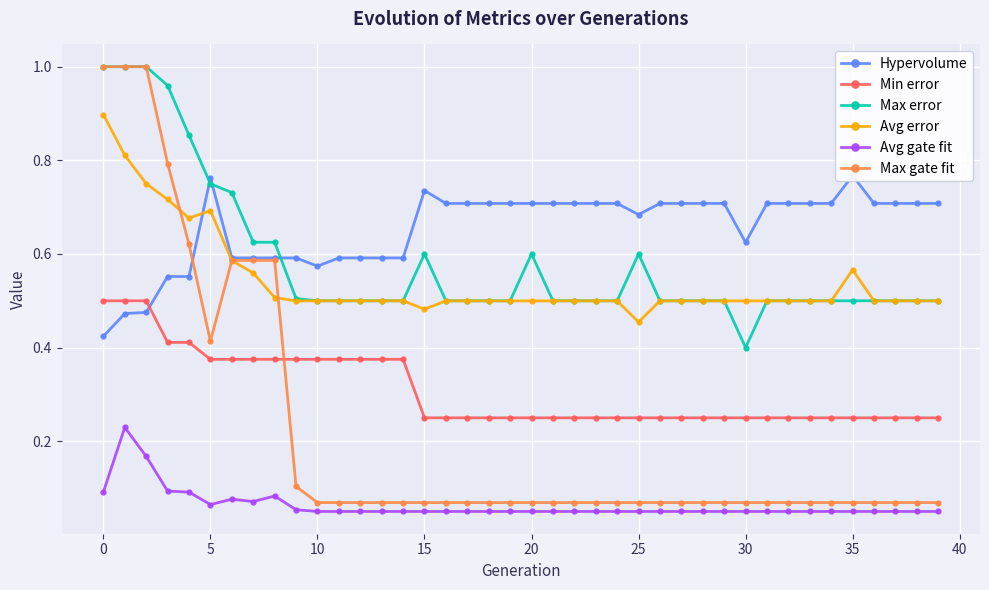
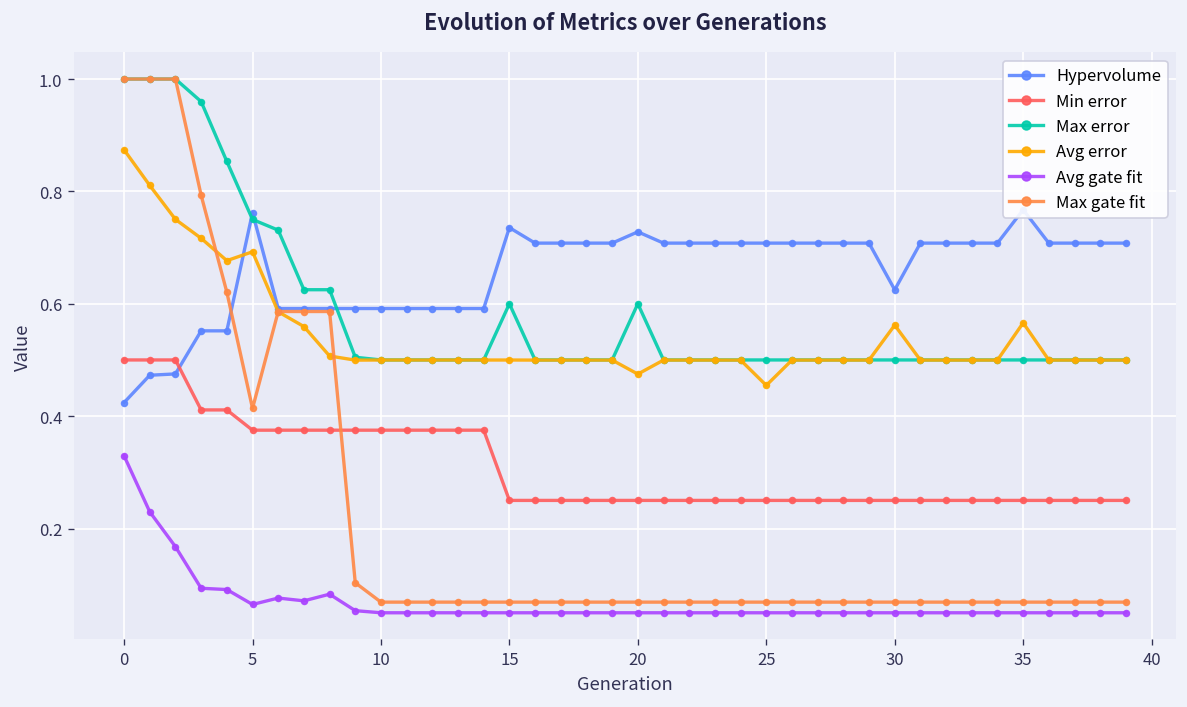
Avg error, 0: 0.90 -> 0.87
Avg gate fit, 0: 0.09 -> 0.33
Hypervolume, 10: 0.57 -> 0.59
Avg error, 15: 0.48 -> 0.50
Hypervolume, 20: 0.71 -> 0.73
Avg error, 20: 0.50 -> 0.47
Hypervolume, 25: 0.68 -> 0.71
Max error, 25: 0.6 -> 0.5
Max error, 30: 0.4 -> 0.5
Avg error, 30: 0.50 -> 0.56
